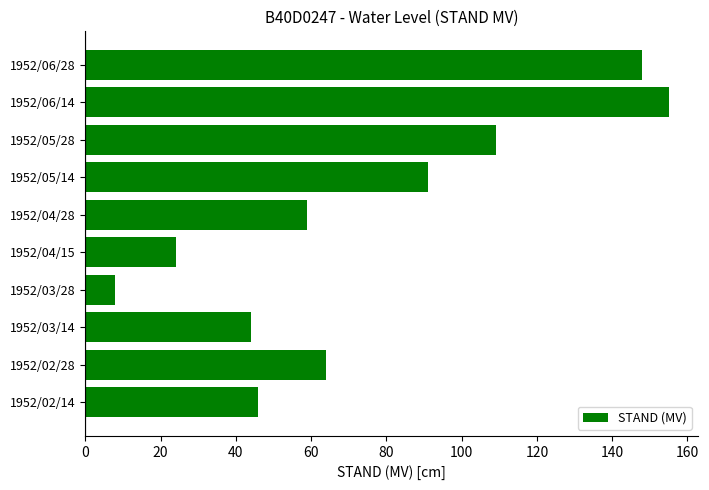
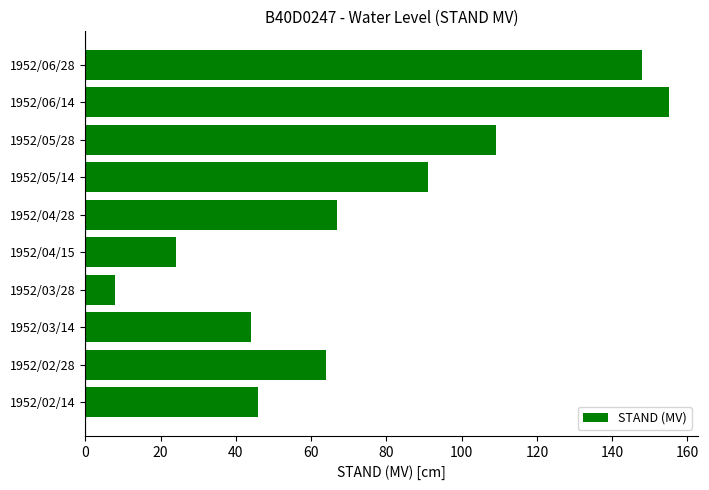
1952/04/28: 59 -> 67
